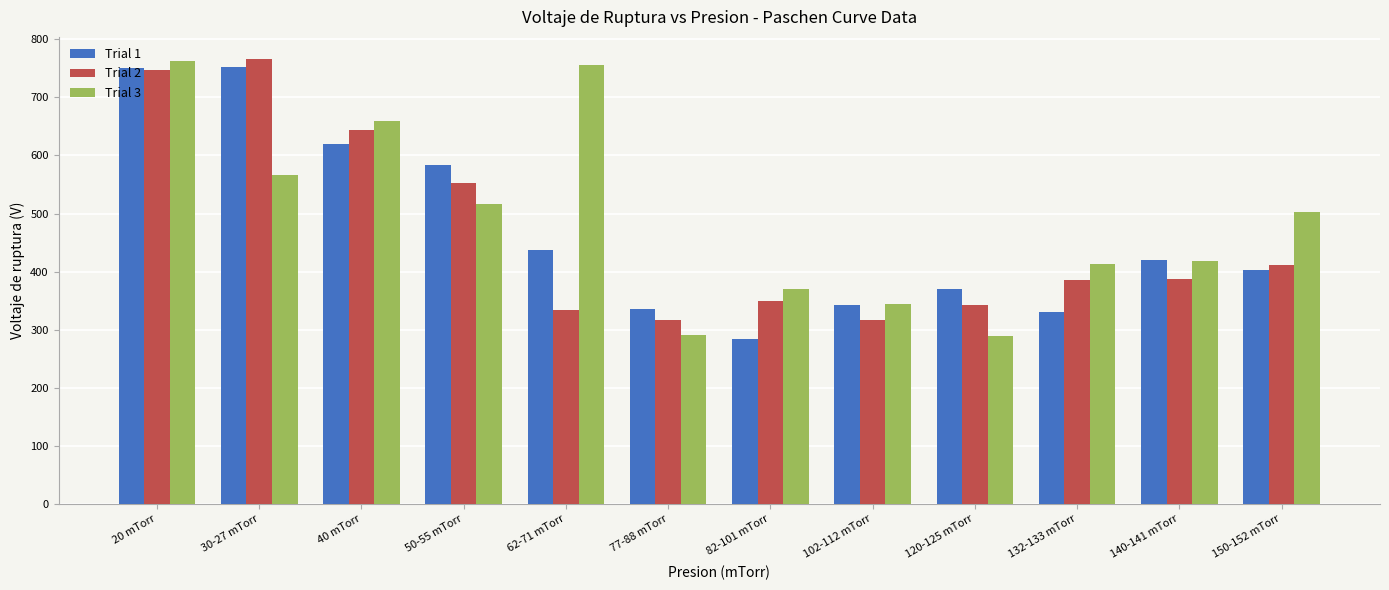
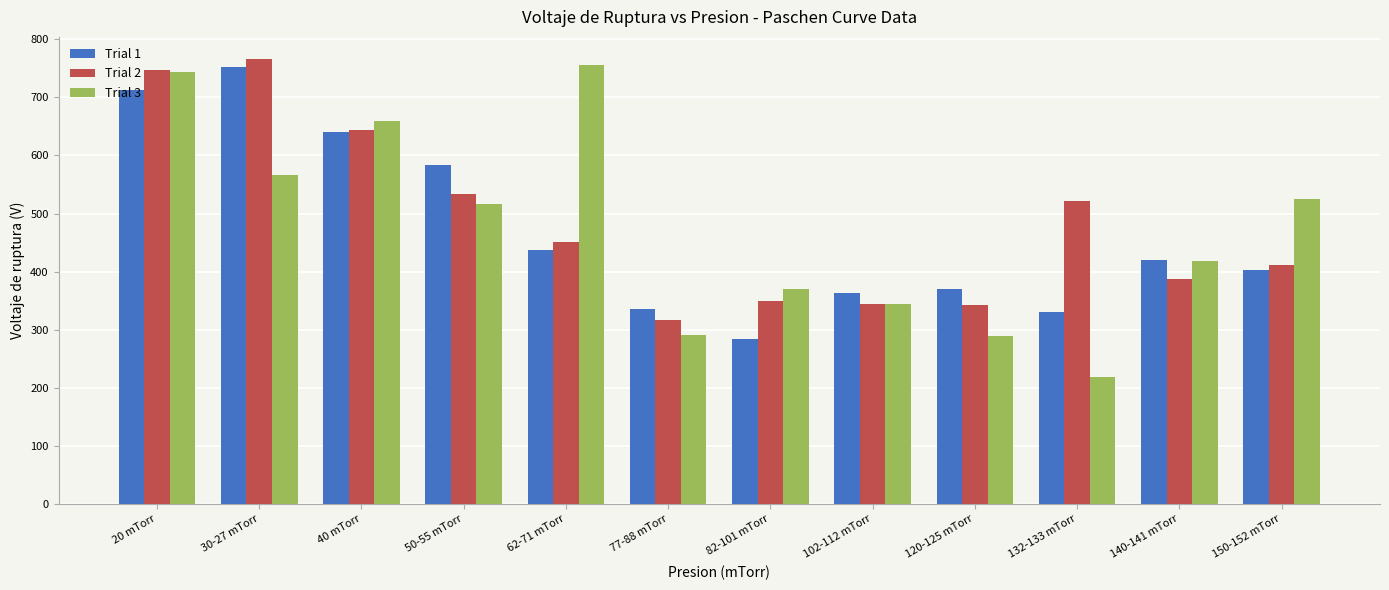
Trial 1, 20 mTorr: 750 -> 710
Trial 3, 20 mTorr: 760 -> 740
Trial 1, 40 mTorr: 620 -> 640
Trial 2, 50-55 mTorr: 550 -> 530
Trial 2, 62-71 mTorr: 330 -> 450
Trial 1, 102-112 mTorr: 340 -> 360
Trial 2, 102-112 mTorr: 320 -> 340
Trial 2, 132-133 mTorr: 390 -> 520
Trial 3, 132-133 mTorr: 410 -> 220
Trial 3, 150-152 mTorr: 500 -> 530
